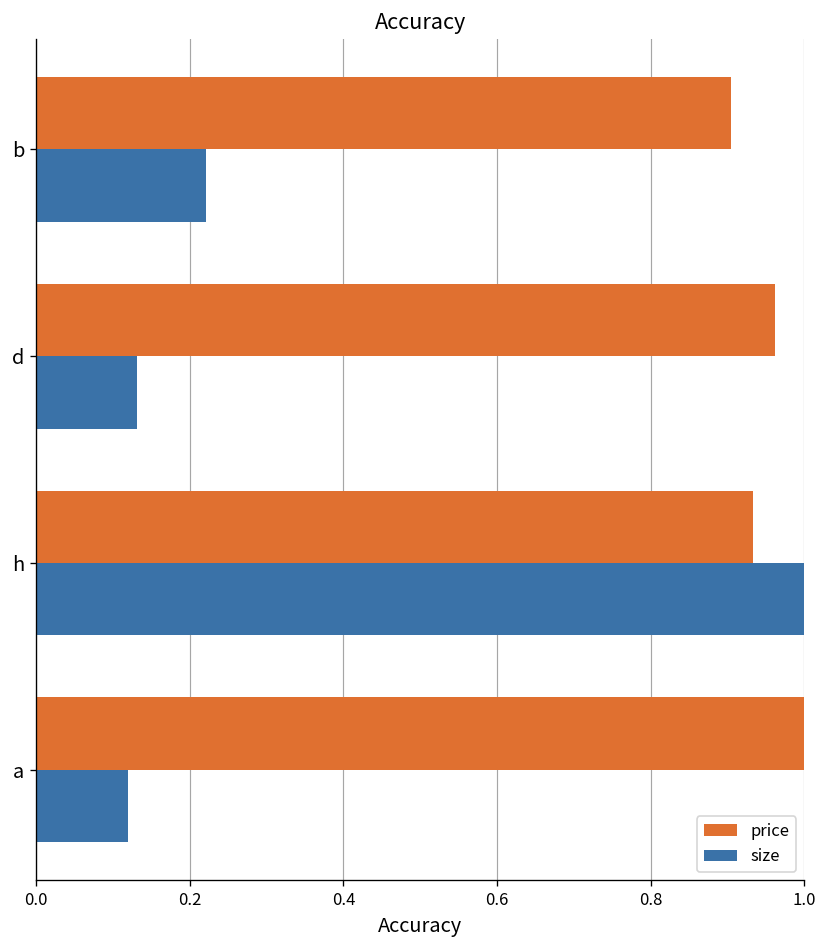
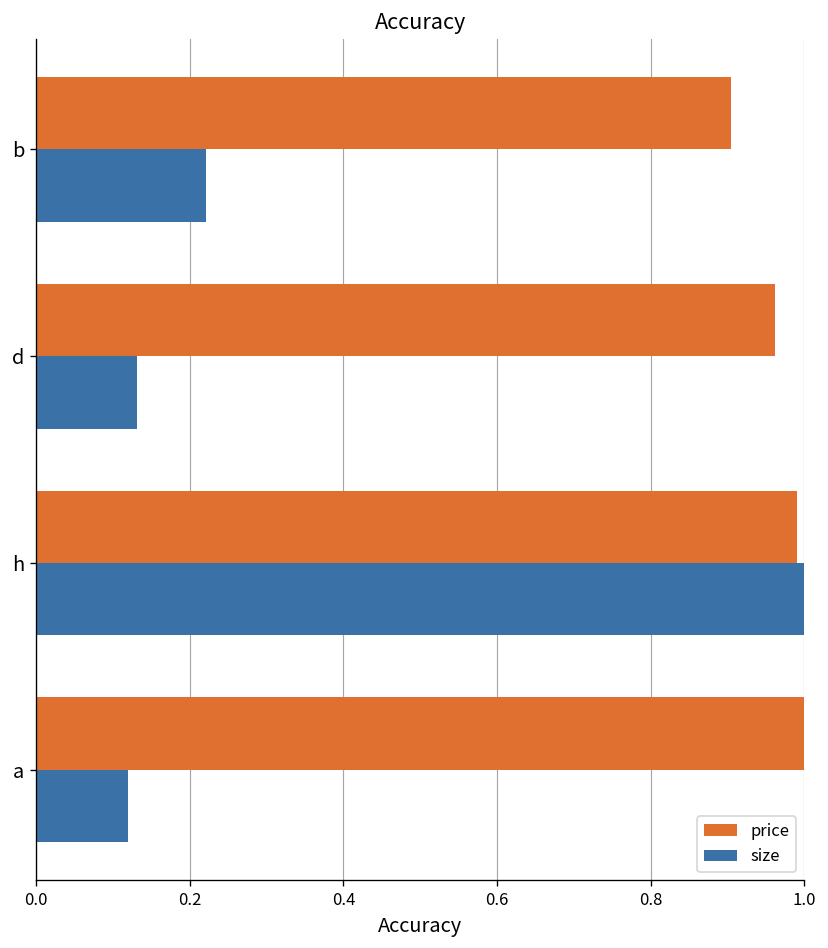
price, h: 0.93 -> 0.99
